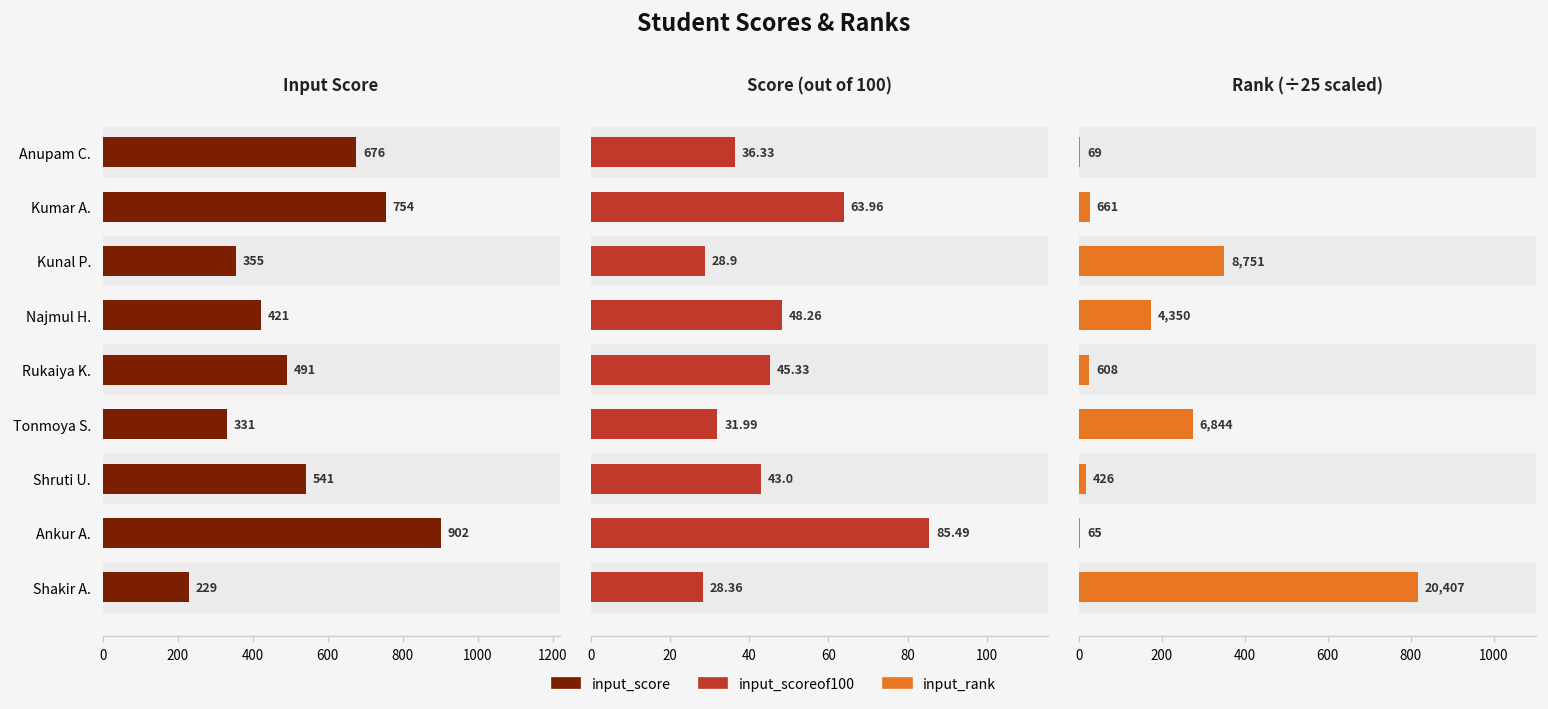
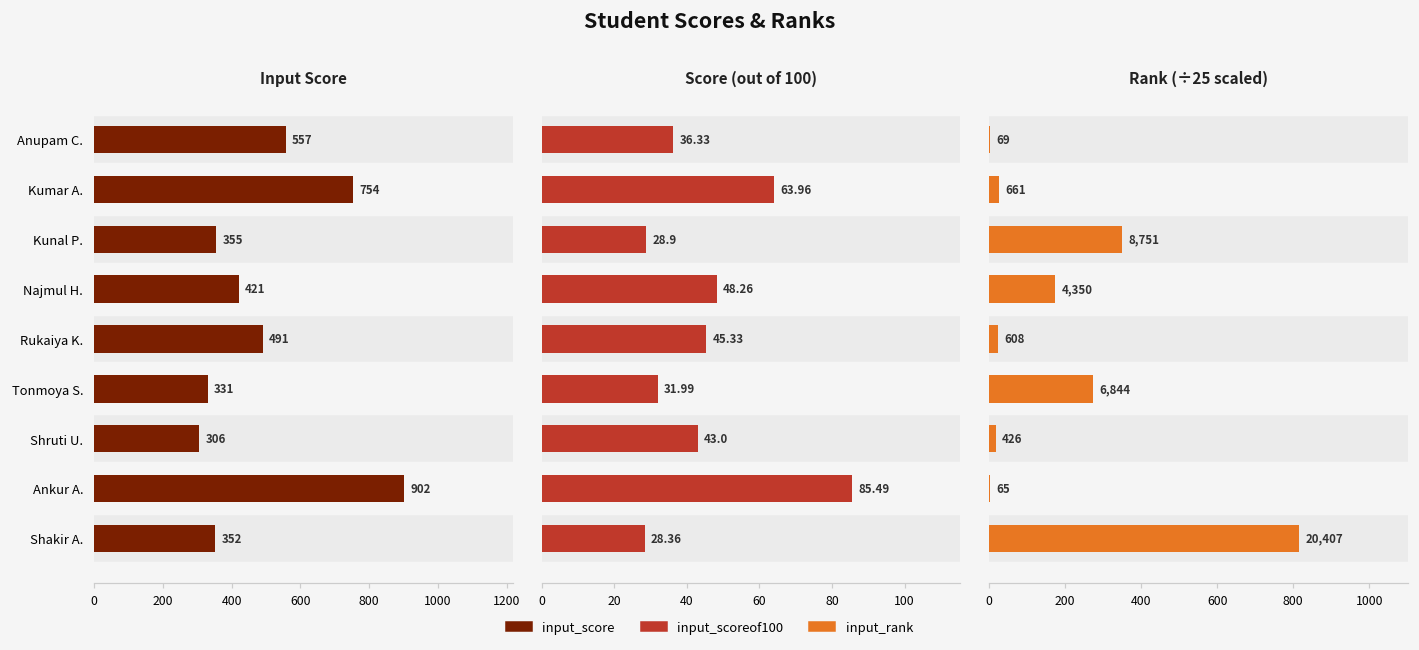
Input Score, Anupam C.: 676 -> 557
Input Score, Shruti U.: 541 -> 306
Input Score, Shakir A.: 229 -> 352
